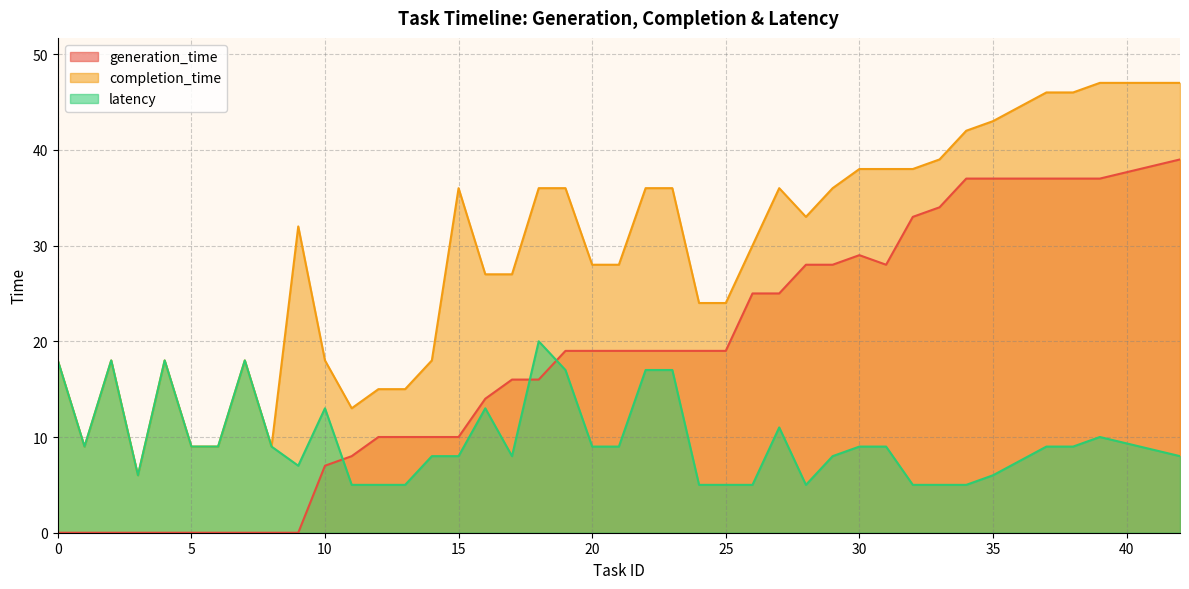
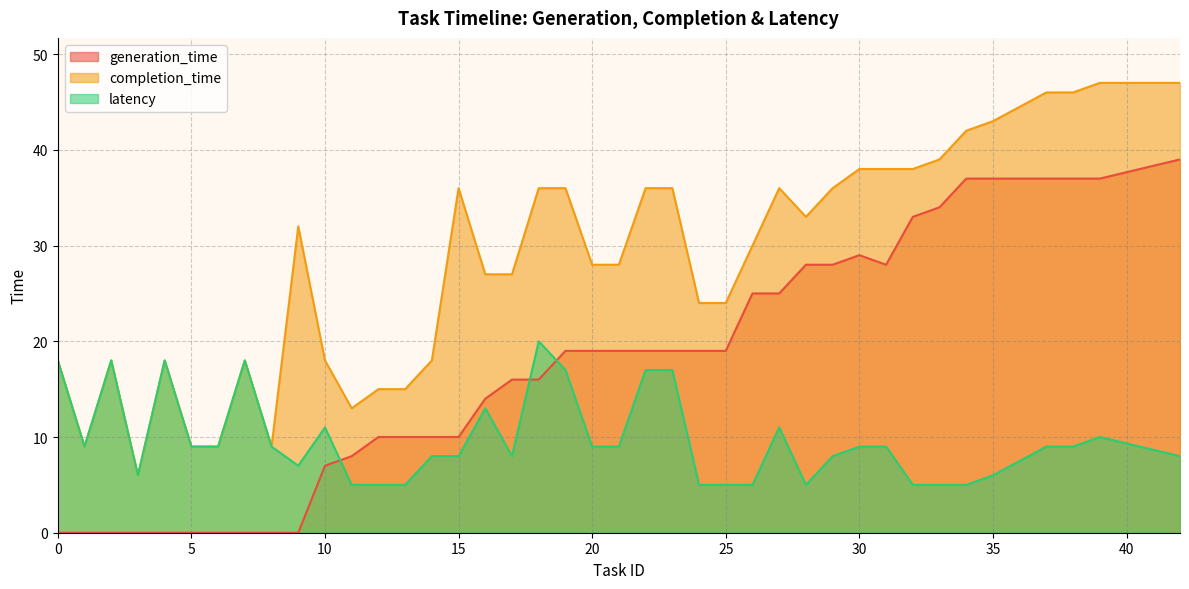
latency, 10: 13 -> 11
